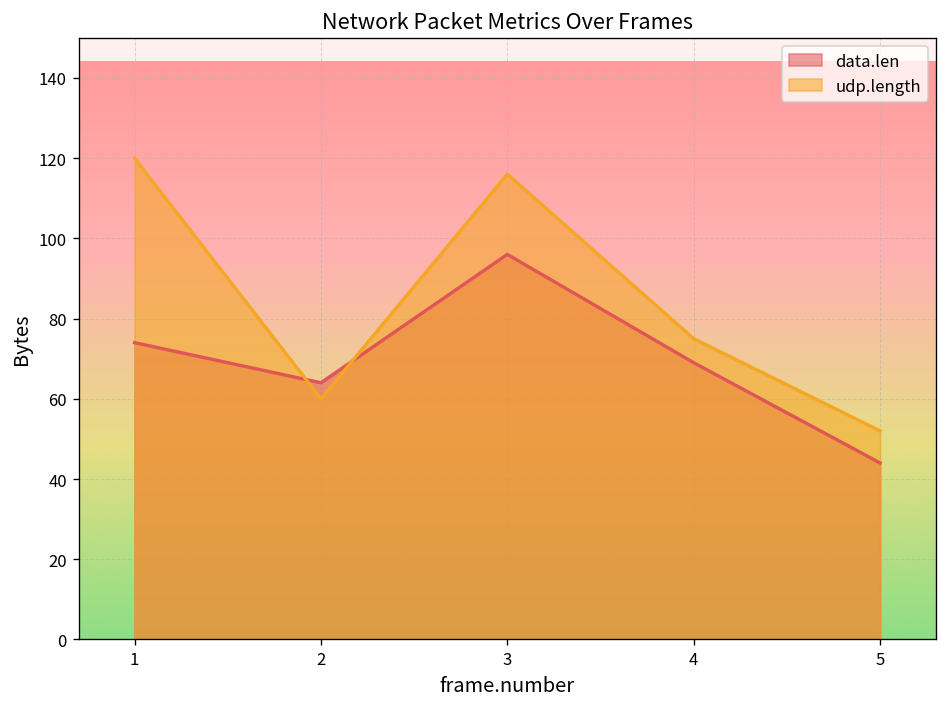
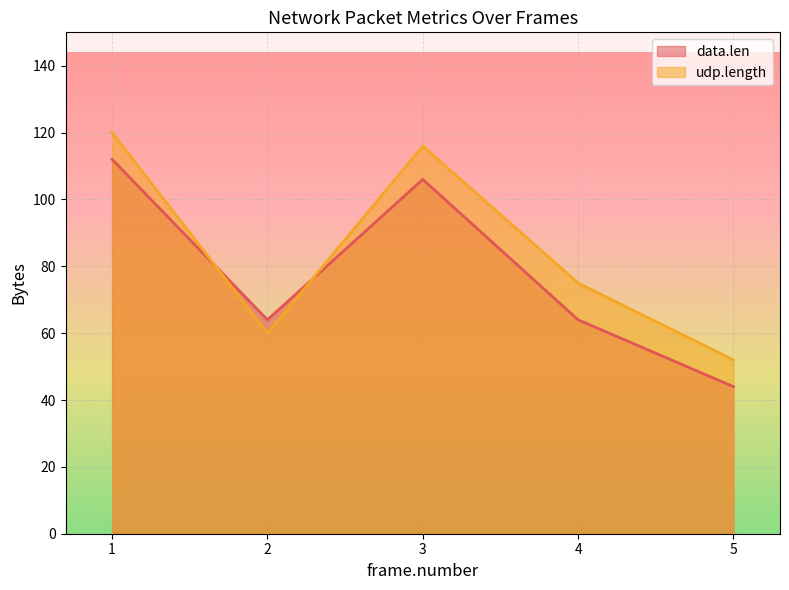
data.len, 1: 74 -> 112
data.len, 3: 96 -> 106
data.len, 4: 69 -> 64
